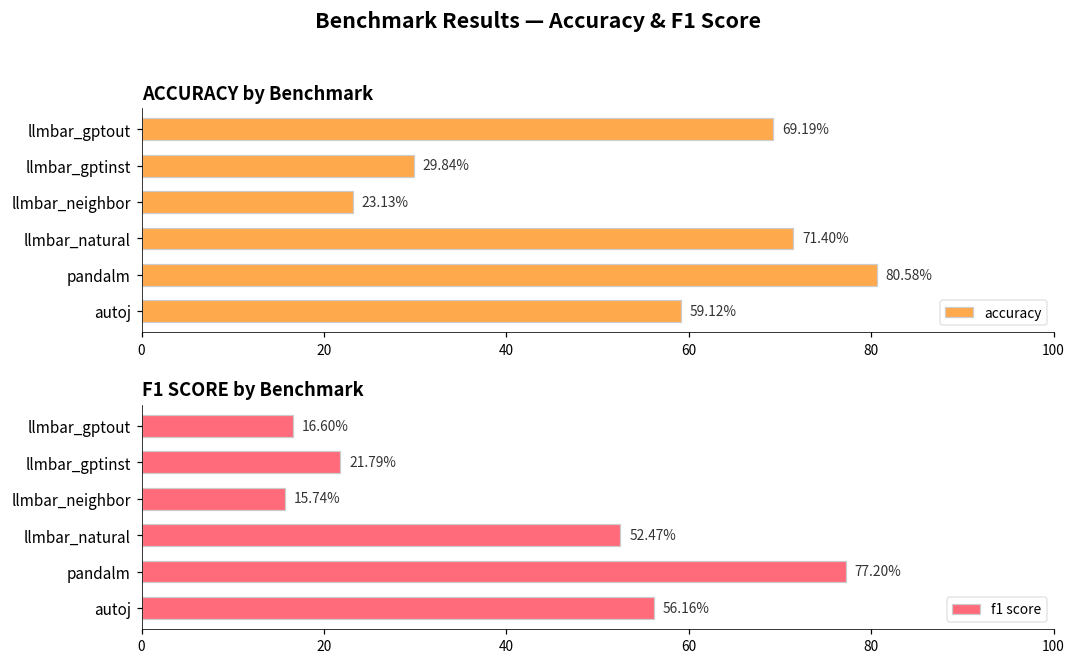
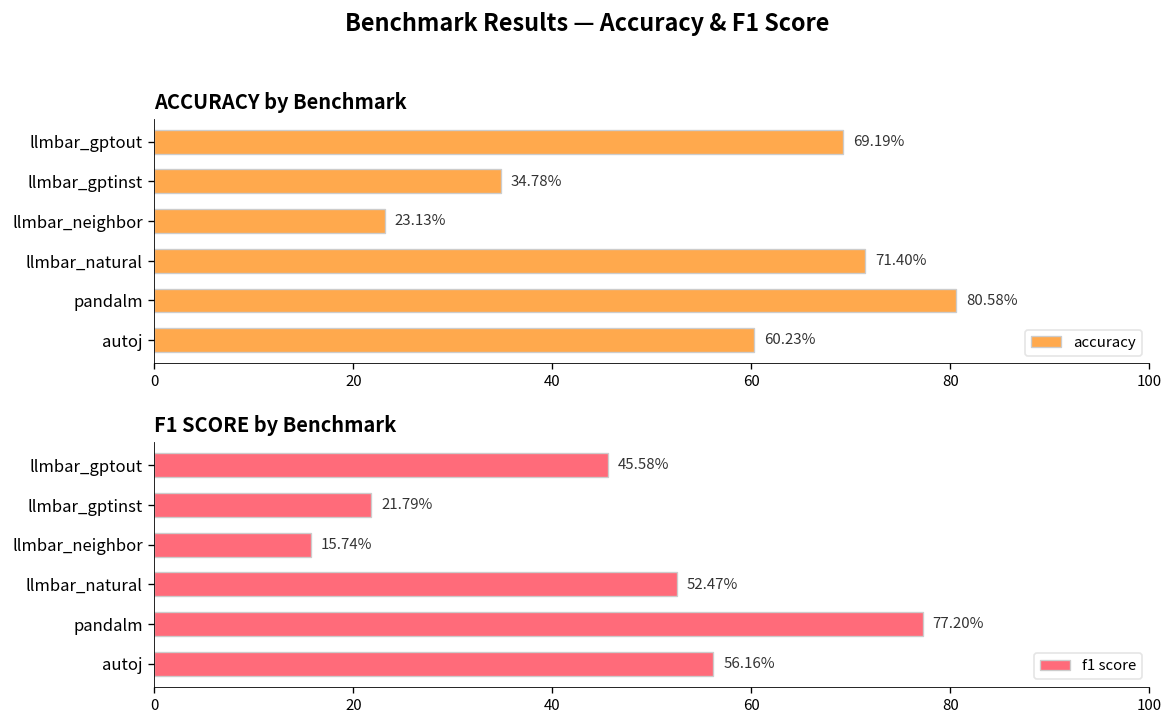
ACCURACY by Benchmark, llmbar_gptinst: 29.84% -> 34.78%
ACCURACY by Benchmark, autoj: 59.12% -> 60.23%
F1 SCORE by Benchmark, llmbar_gptout: 16.60% -> 45.58%
